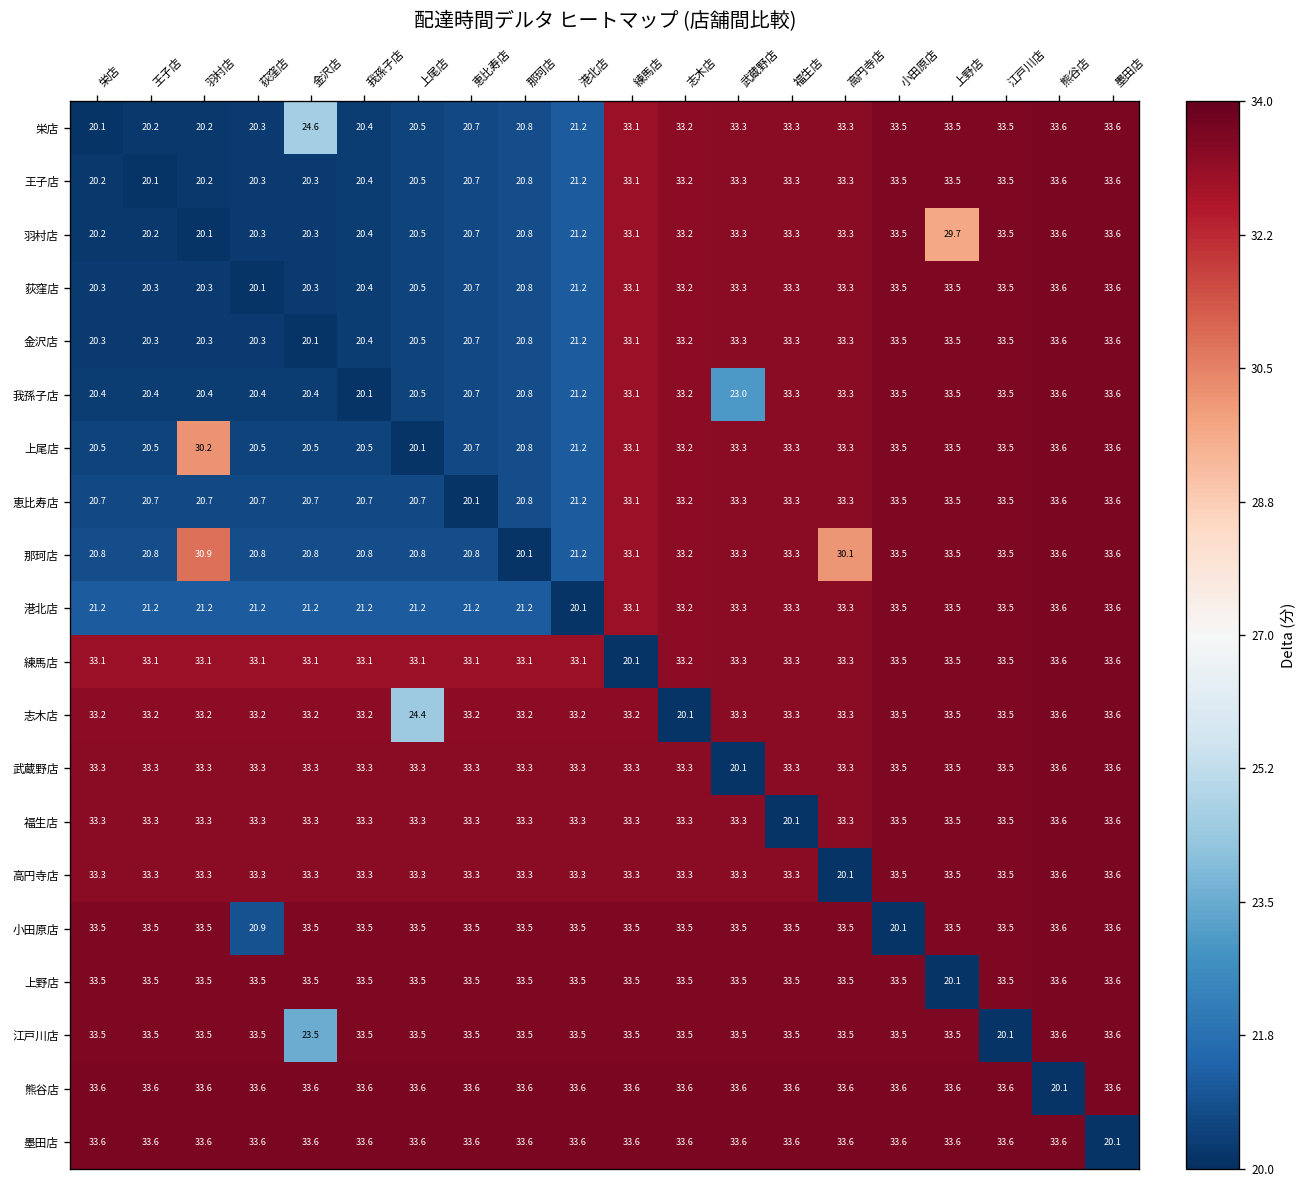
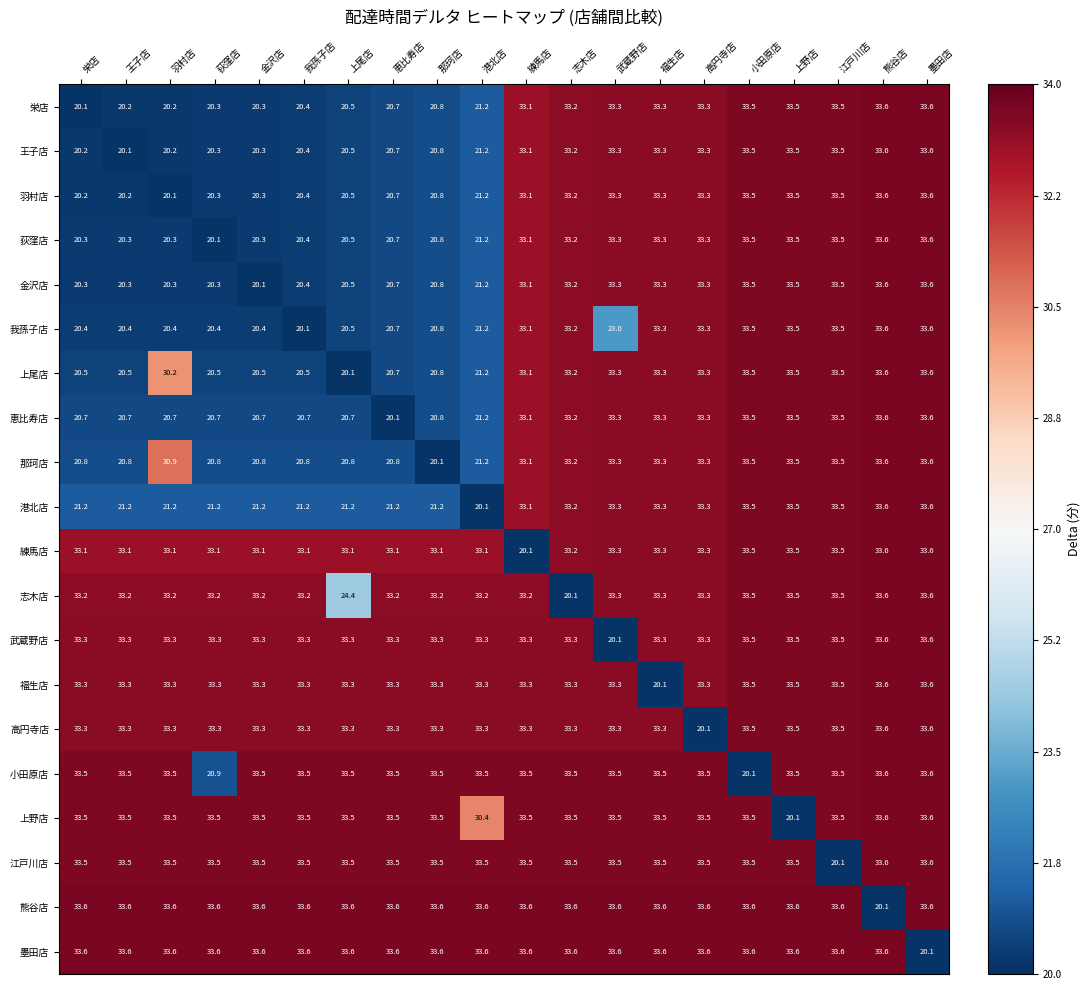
栄店, 金沢店: 24.6 -> 20.3
羽村店, 上野店: 29.7 -> 33.5
那珂店, 高円寺店: 30.1 -> 33.3
上野店, 港北店: 33.5 -> 30.4
江戸川店, 金沢店: 23.5 -> 33.5
